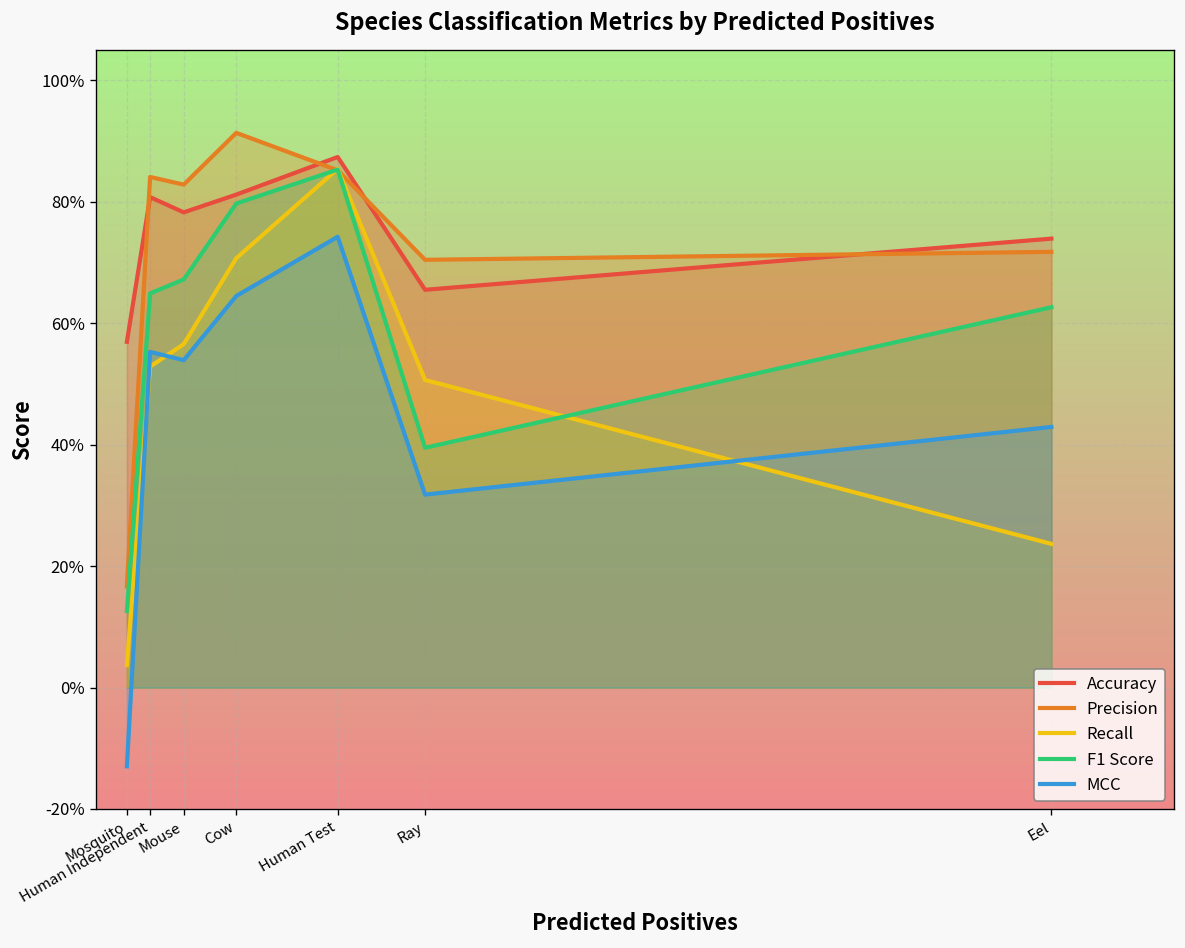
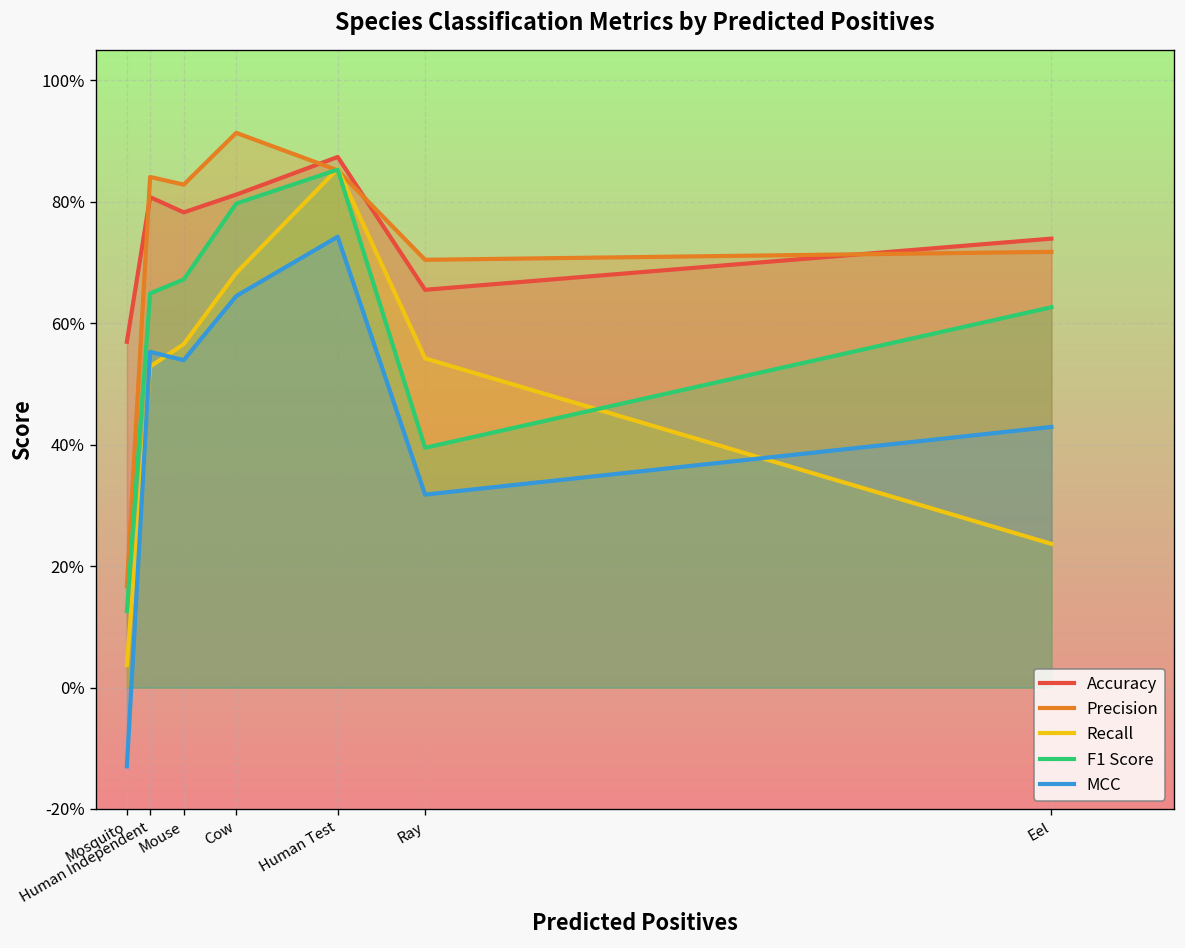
Recall, Cow: 71% -> 68%
Recall, Ray: 51% -> 54%
